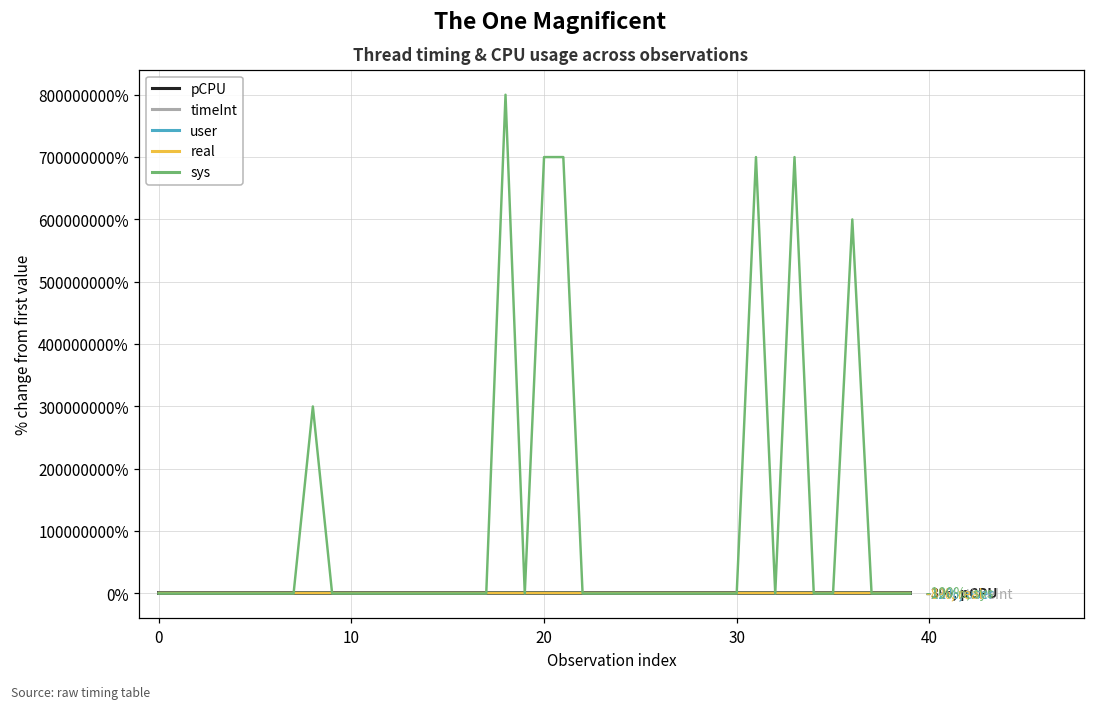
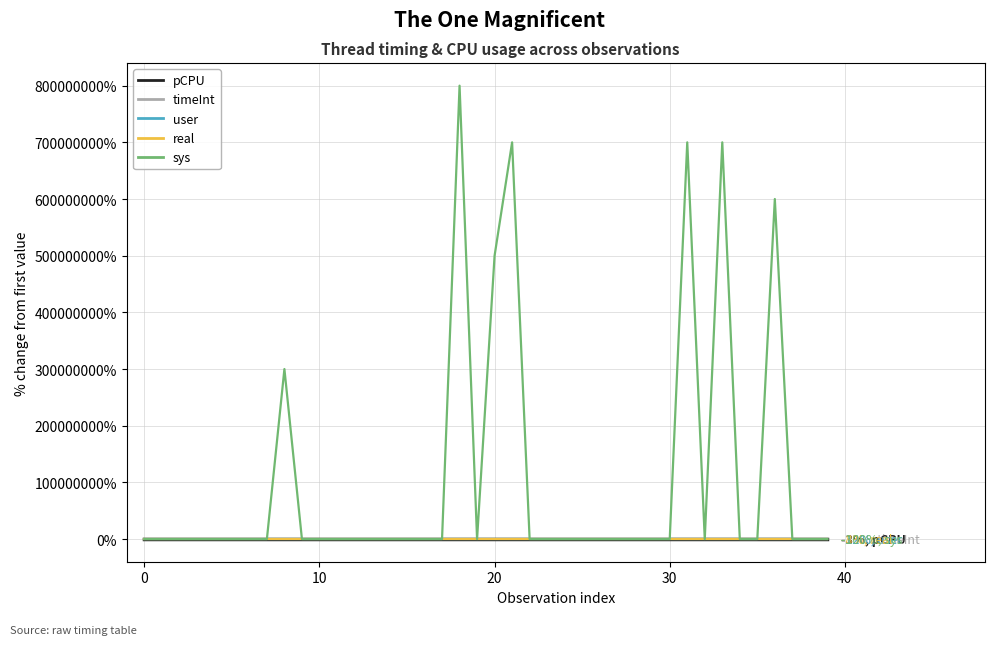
sys, 20: 700000000% -> 500000000%
